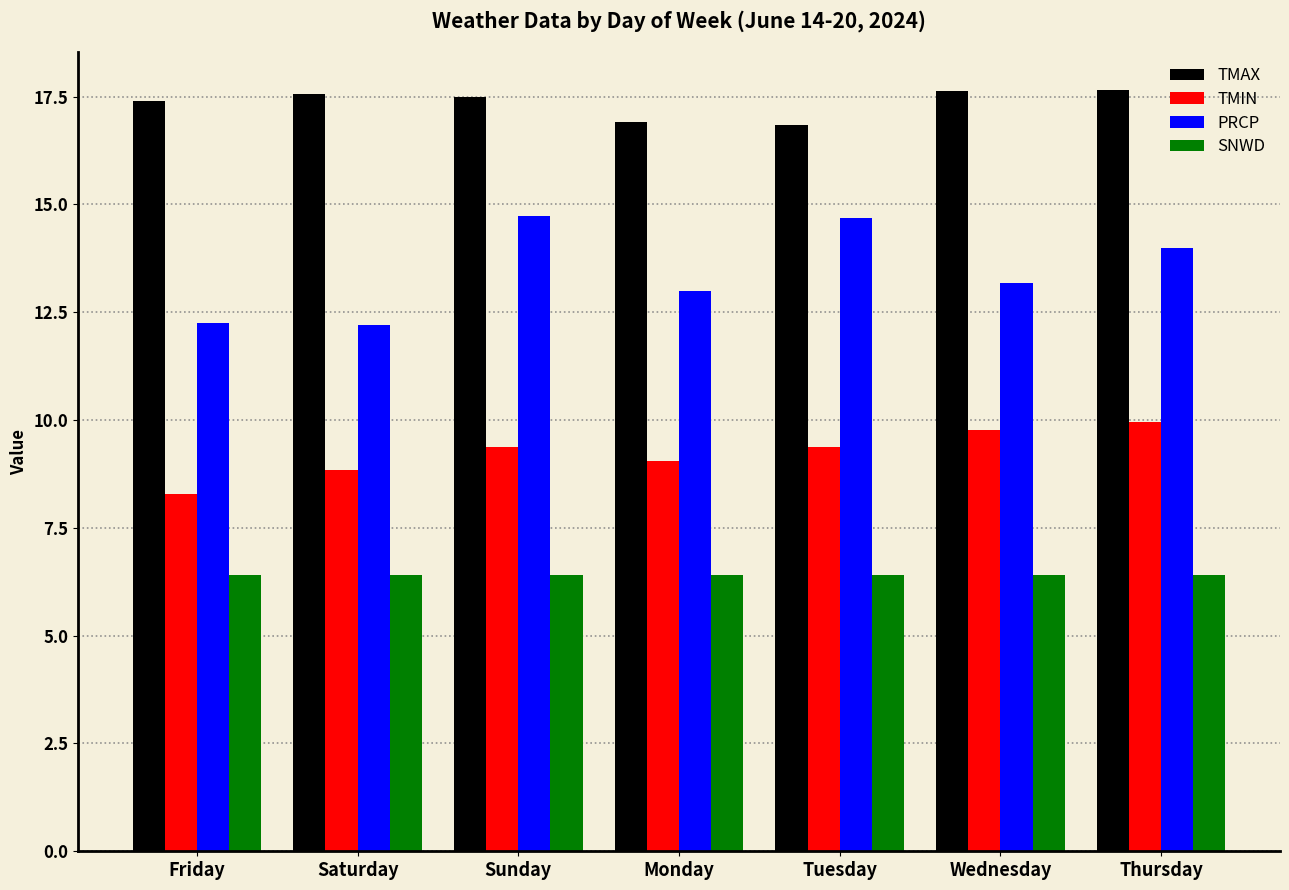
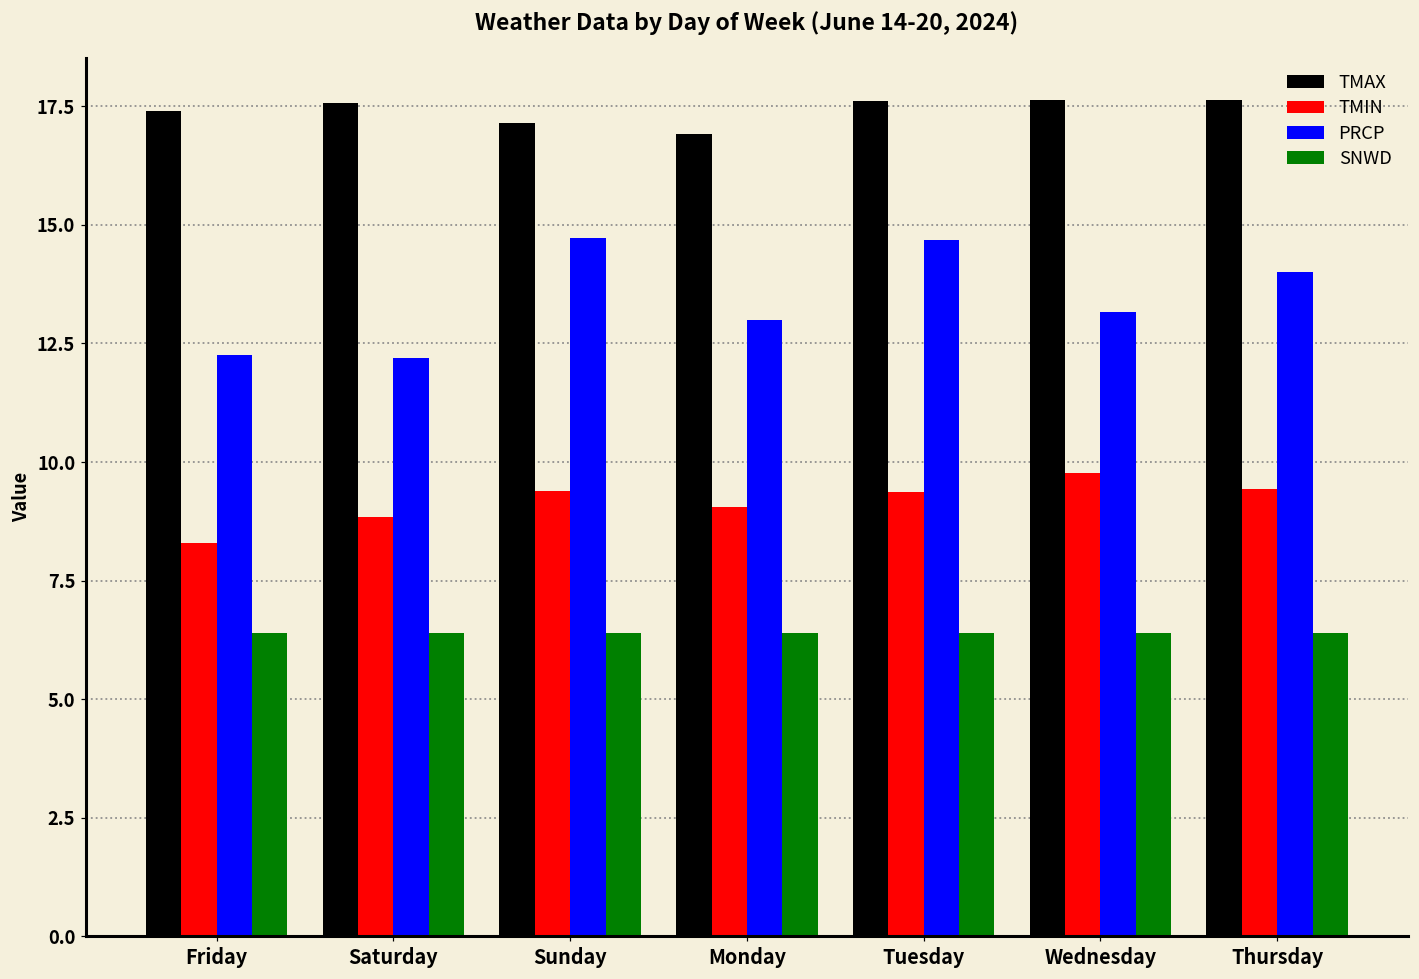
TMAX, Sunday: 17.5 -> 17.1
TMAX, Tuesday: 16.8 -> 17.6
TMIN, Thursday: 10.0 -> 9.4
